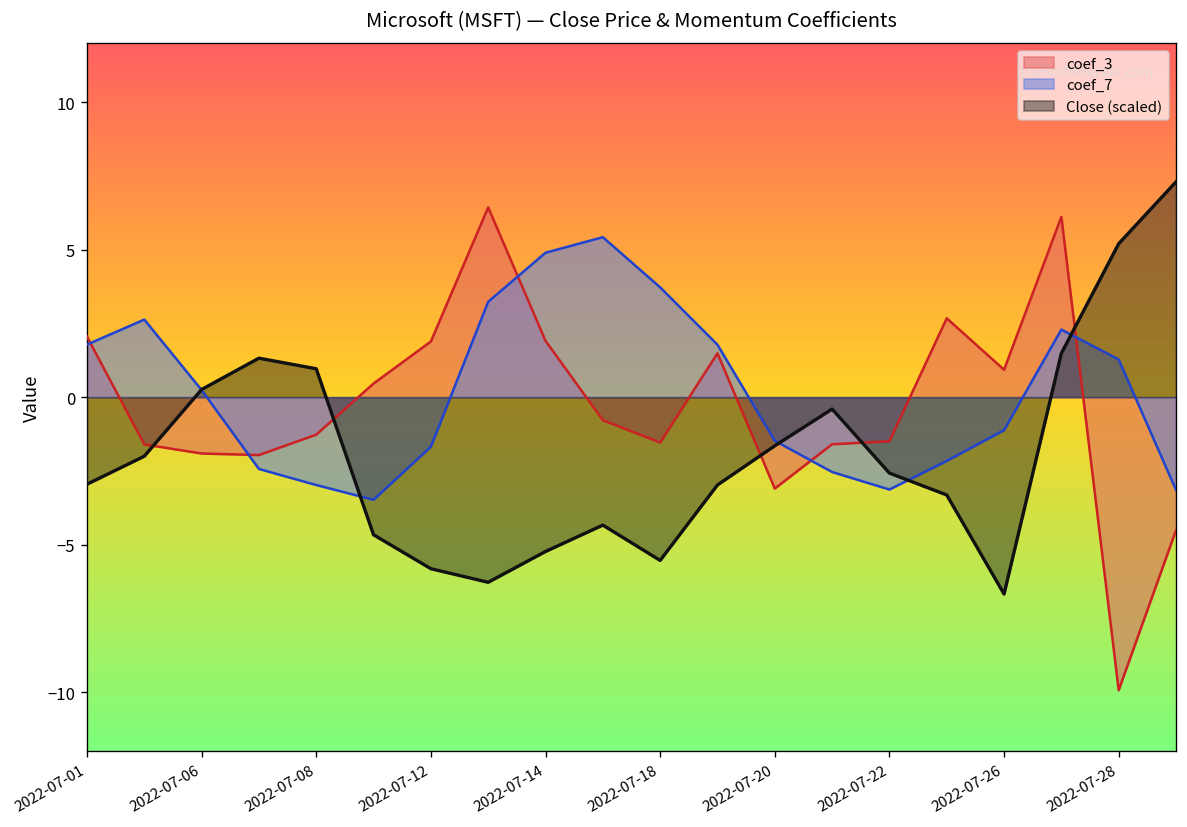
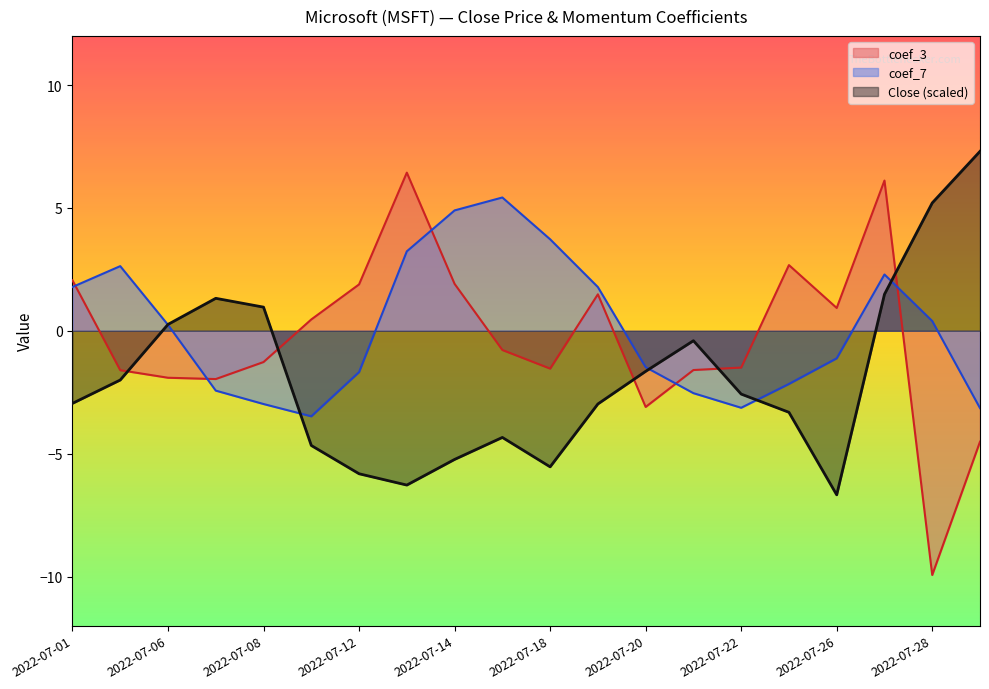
coef_7, 2022-07-28: 1.3 -> 0.4
